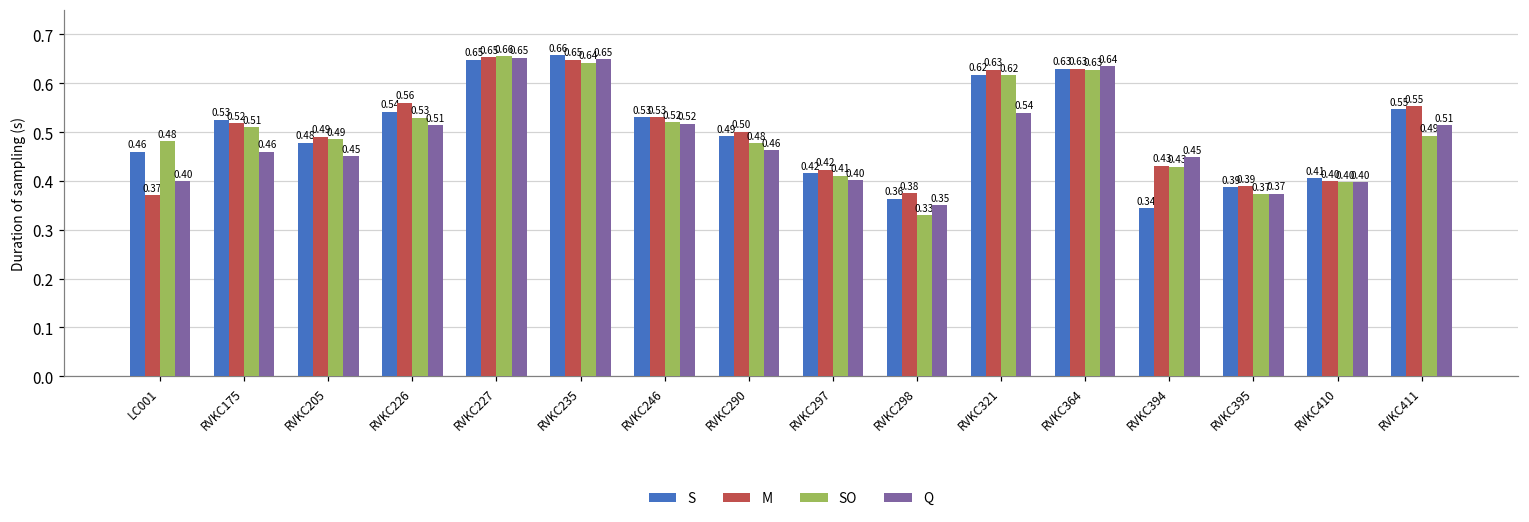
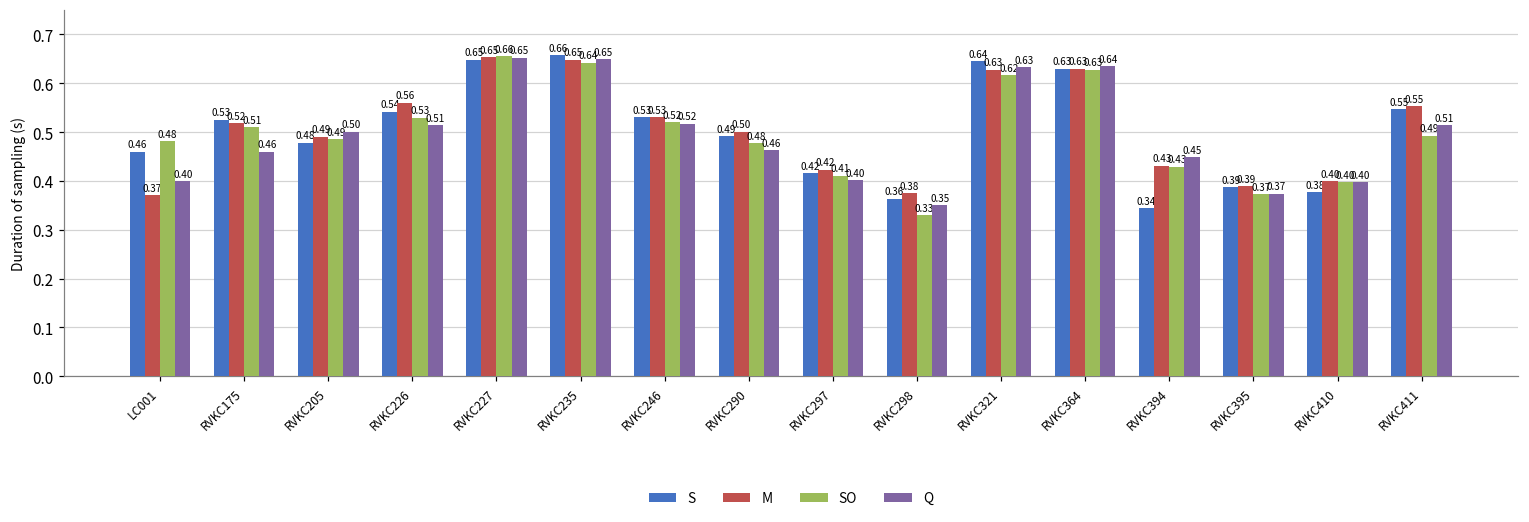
Q, RVKC205: 0.45 -> 0.50
S, RVKC321: 0.62 -> 0.64
Q, RVKC321: 0.54 -> 0.63
S, RVKC410: 0.41 -> 0.38
